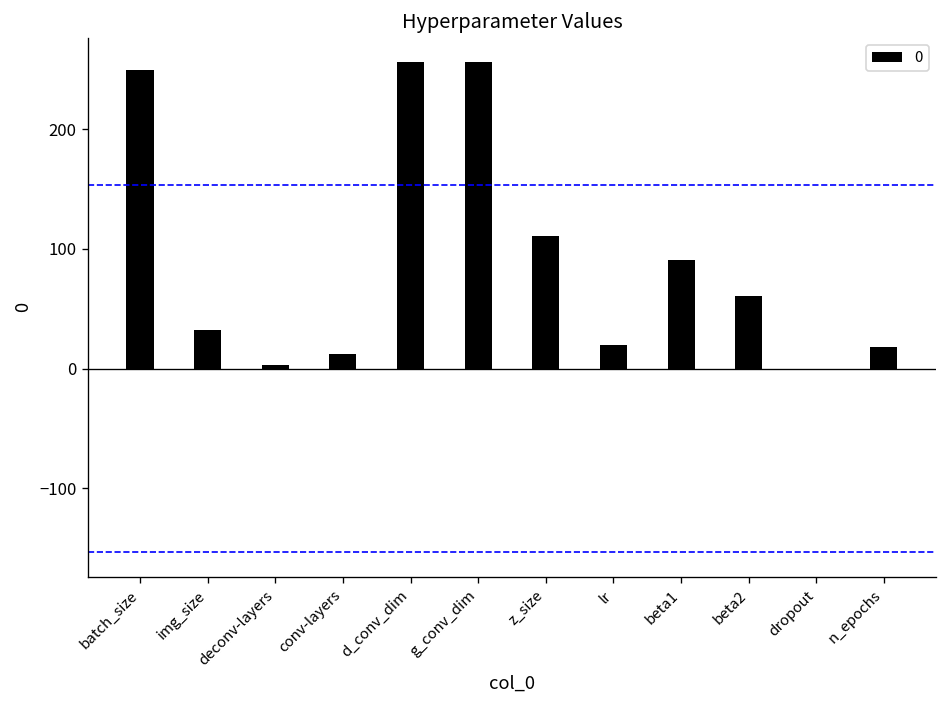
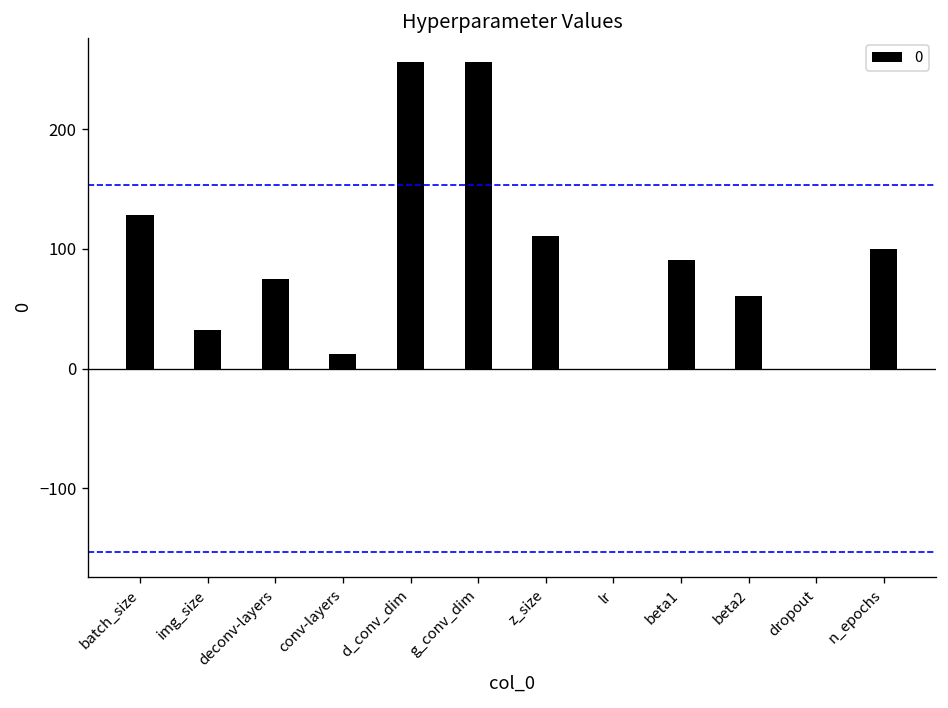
batch_size: 250 -> 130
deconv-layers: 0 -> 80
lr: 20 -> 0
n_epochs: 20 -> 100
